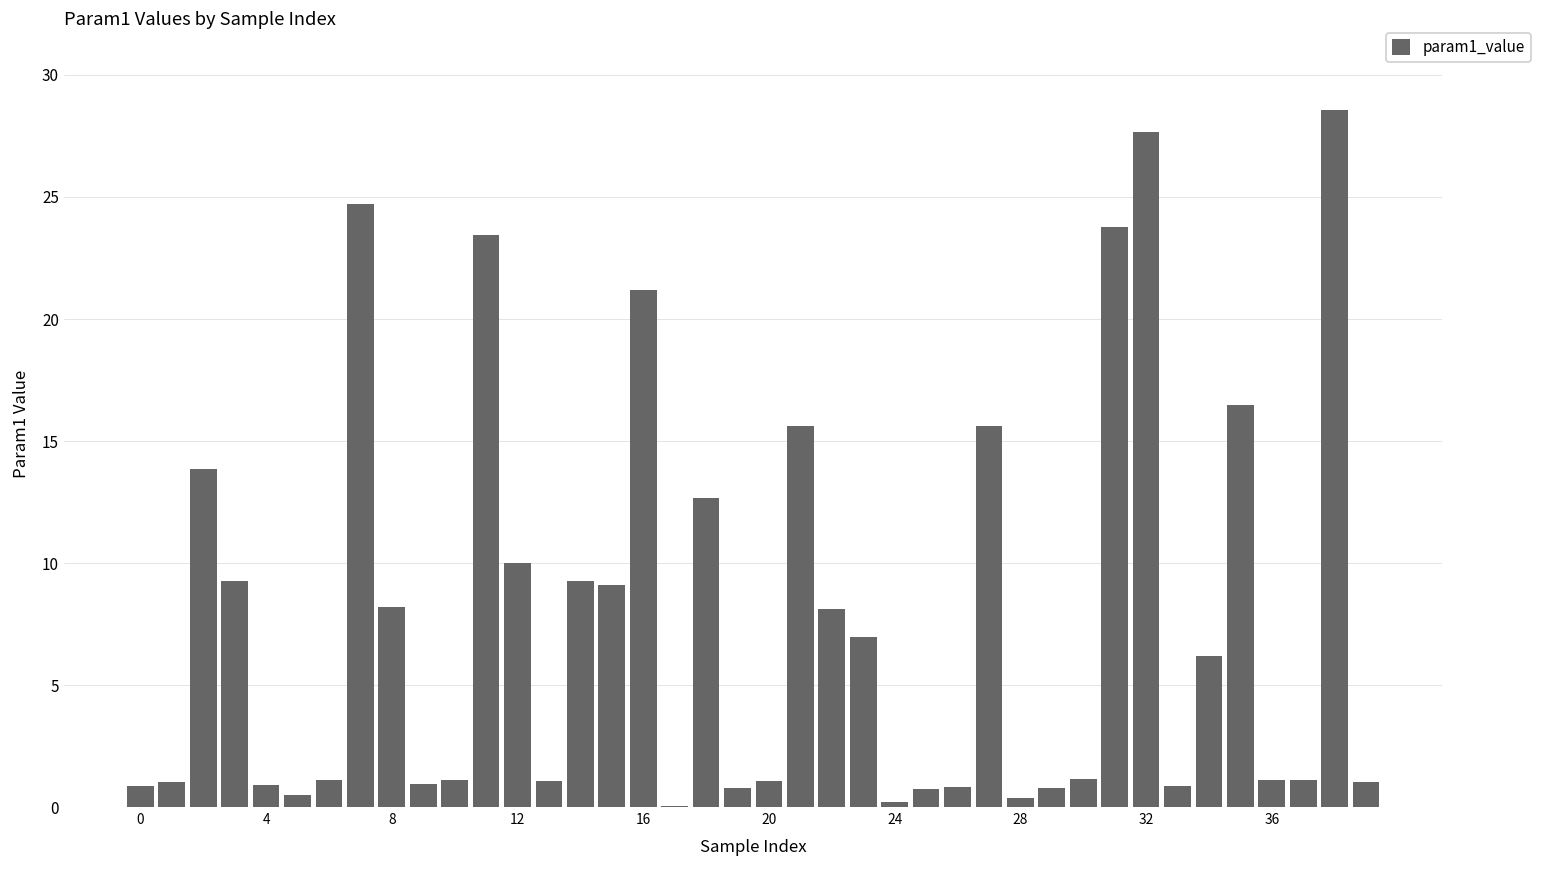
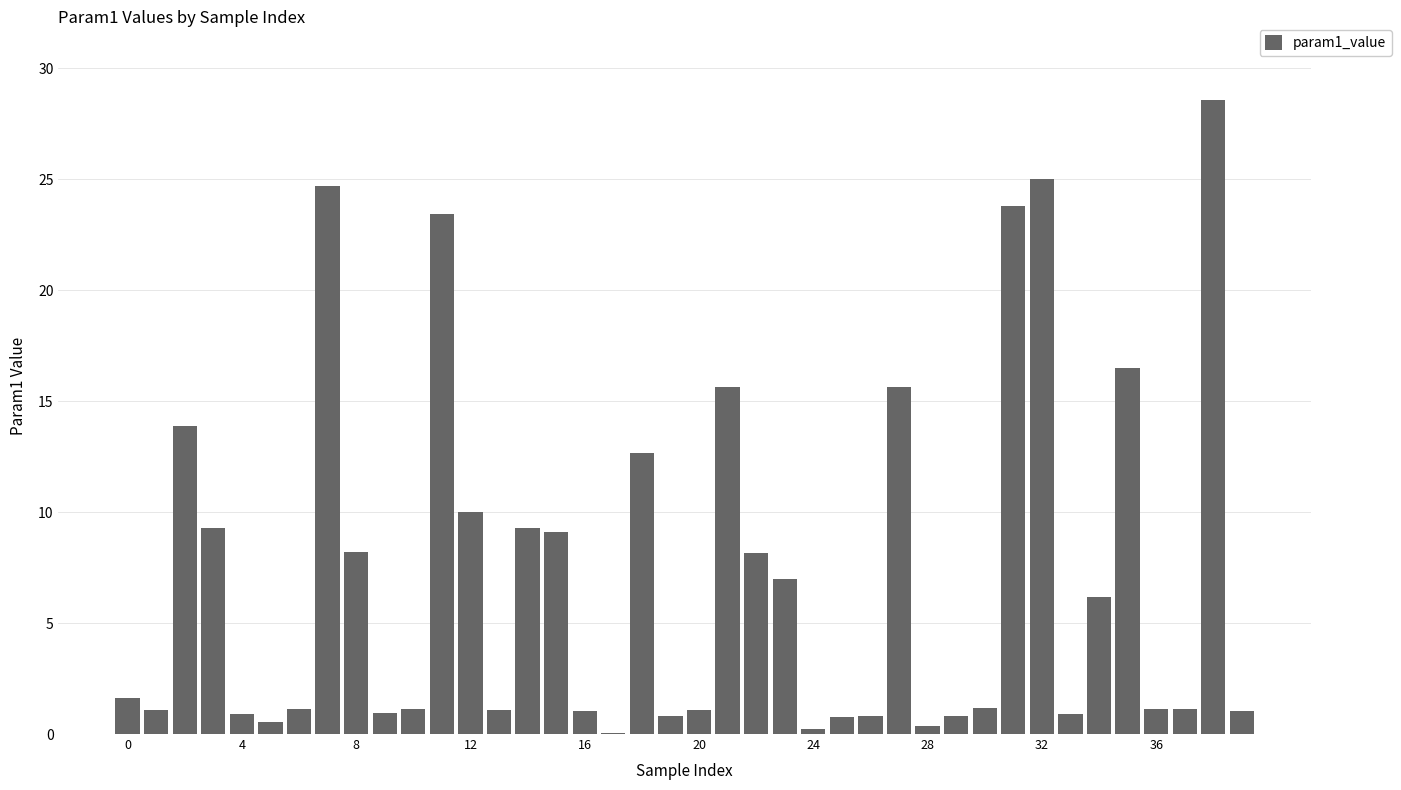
0: 0.9 -> 1.6
16: 21.2 -> 1.0
32: 27.7 -> 25.0
